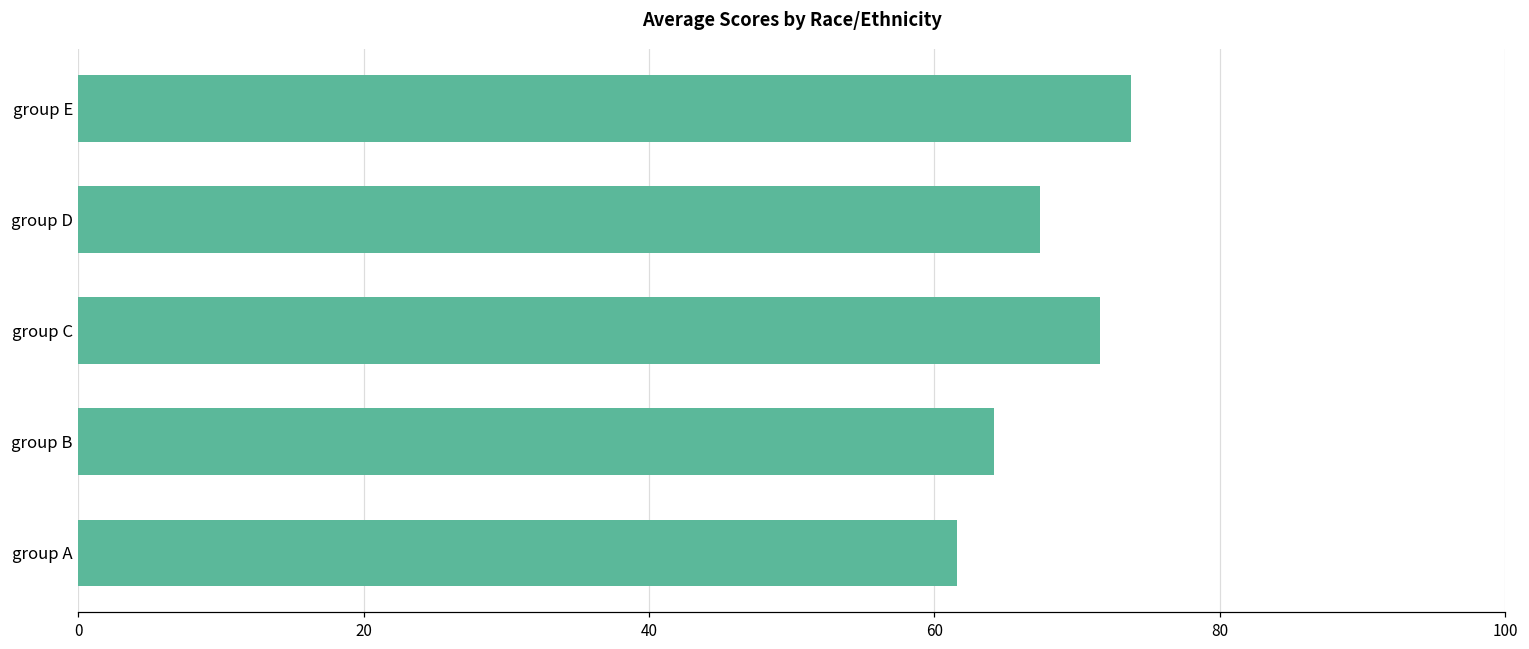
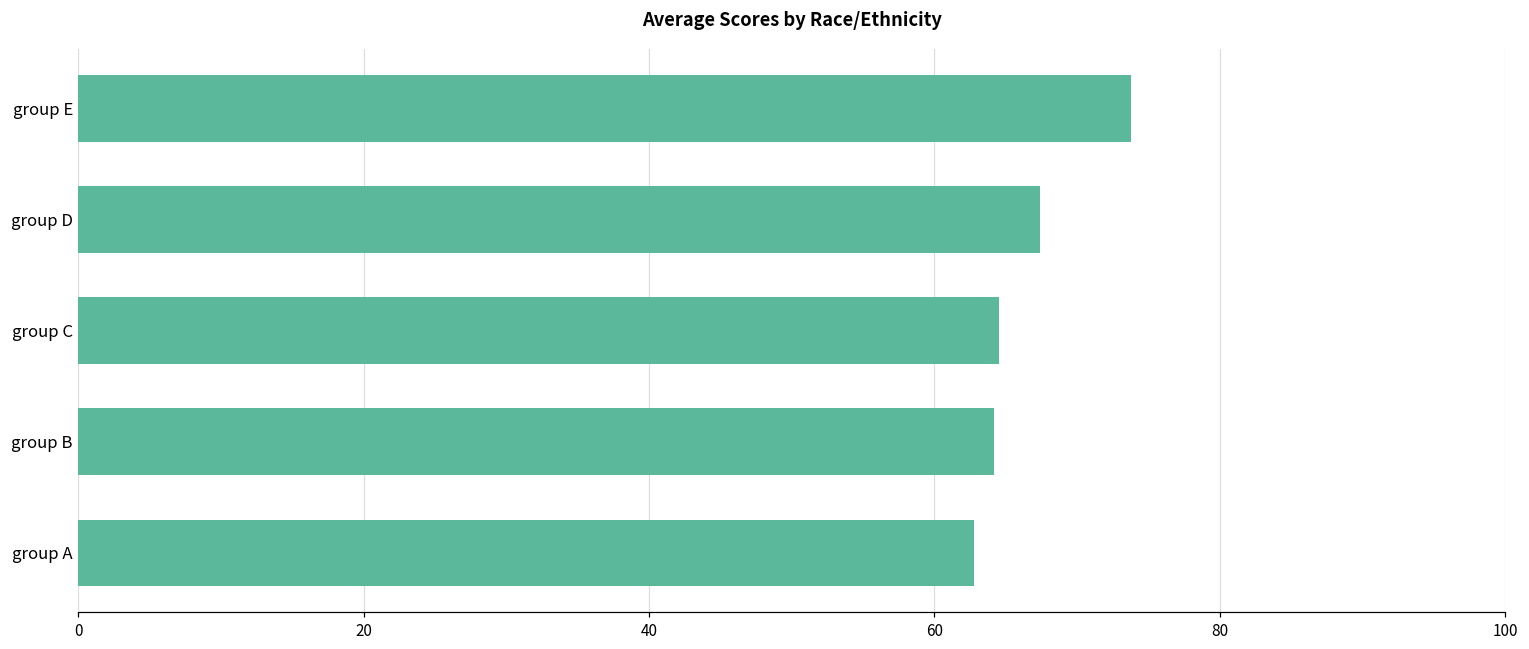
group C: 71.6 -> 64.5
group A: 61.6 -> 62.8
